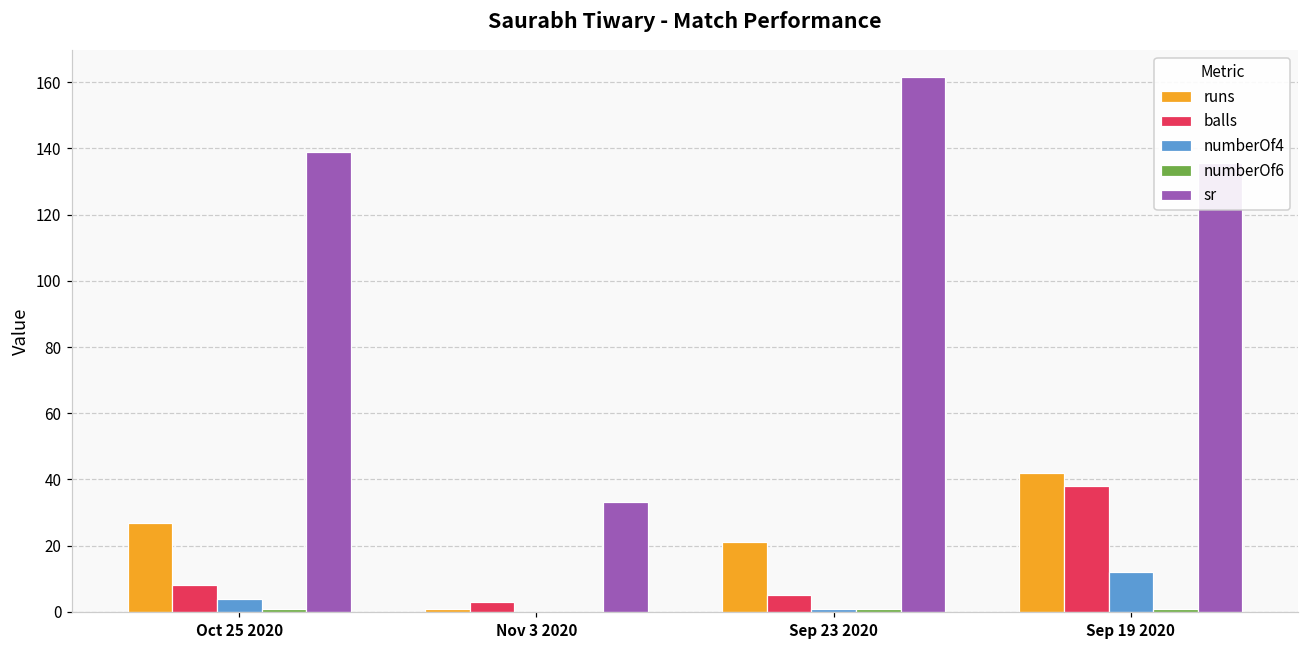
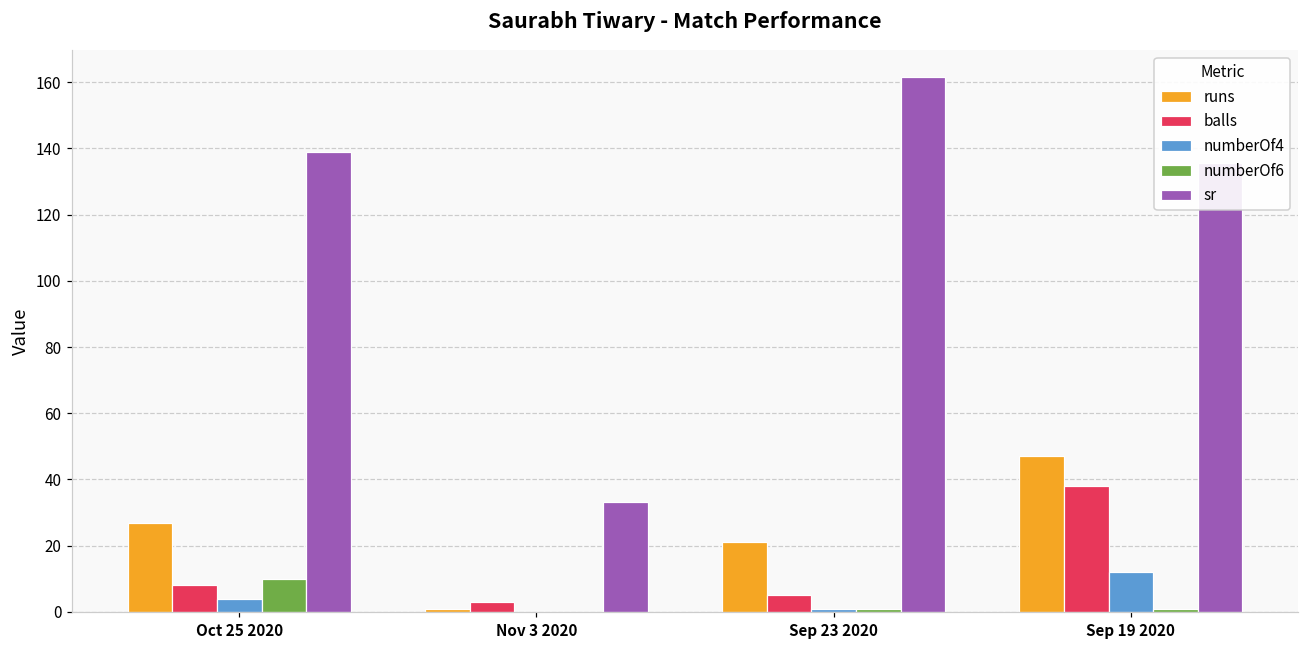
numberOf6, Oct 25 2020: 1 -> 10
runs, Sep 19 2020: 42 -> 47
